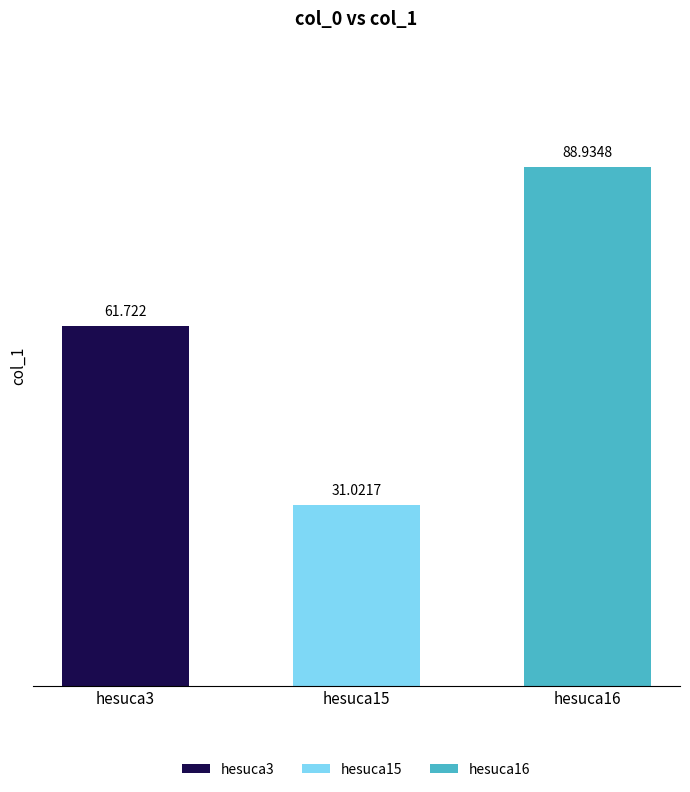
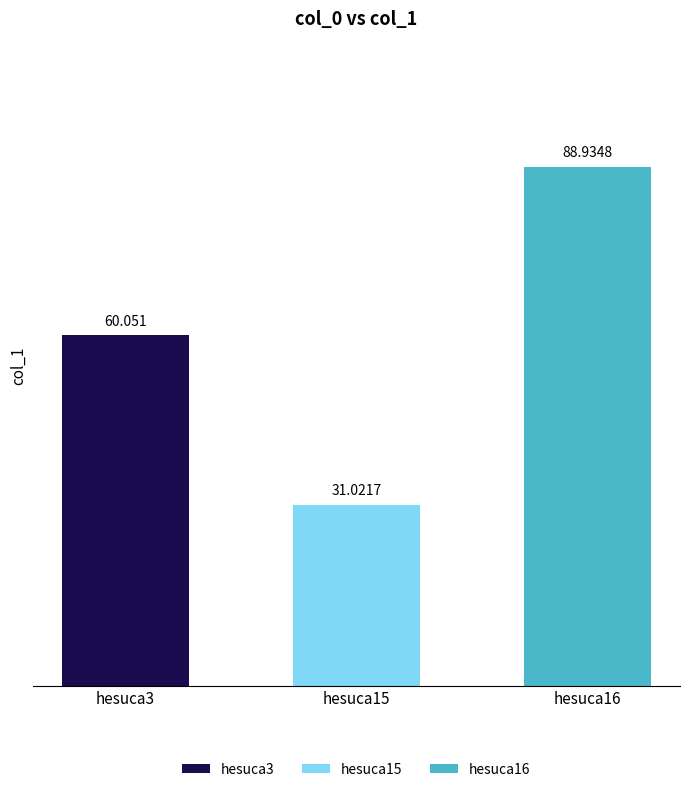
hesuca3: 61.722 -> 60.051
